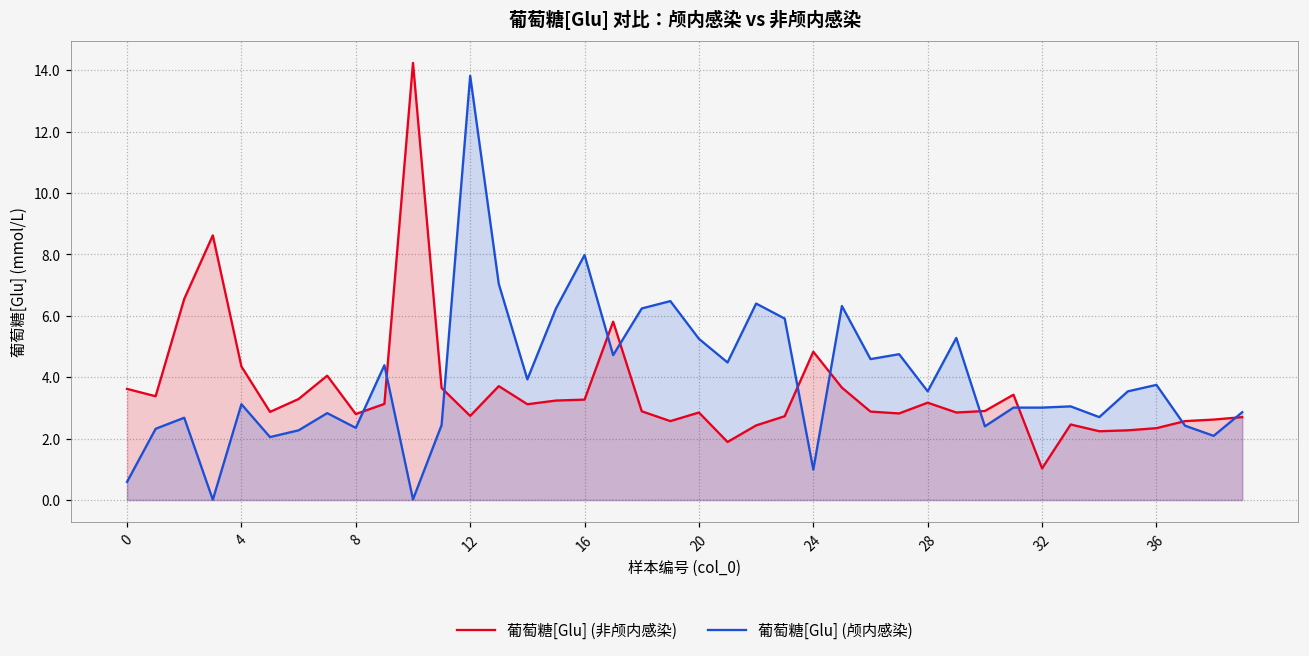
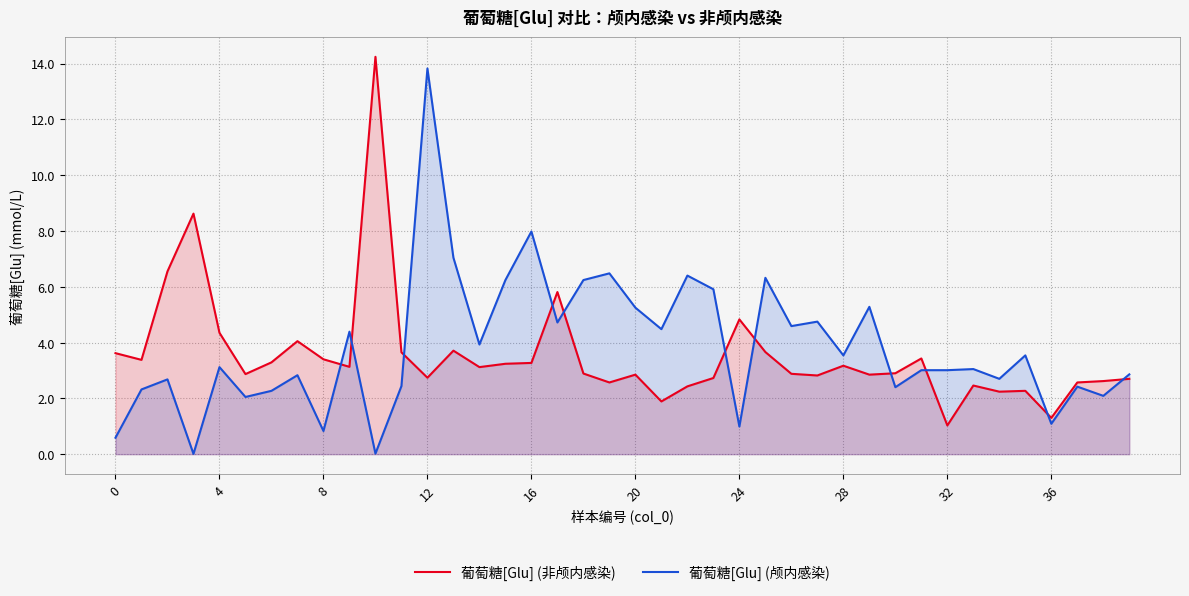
葡萄糖[Glu] (非颅内感染), 8: 2.8 -> 3.4
葡萄糖[Glu] (颅内感染), 8: 2.4 -> 0.8
葡萄糖[Glu] (非颅内感染), 36: 2.3 -> 1.3
葡萄糖[Glu] (颅内感染), 36: 3.8 -> 1.1
